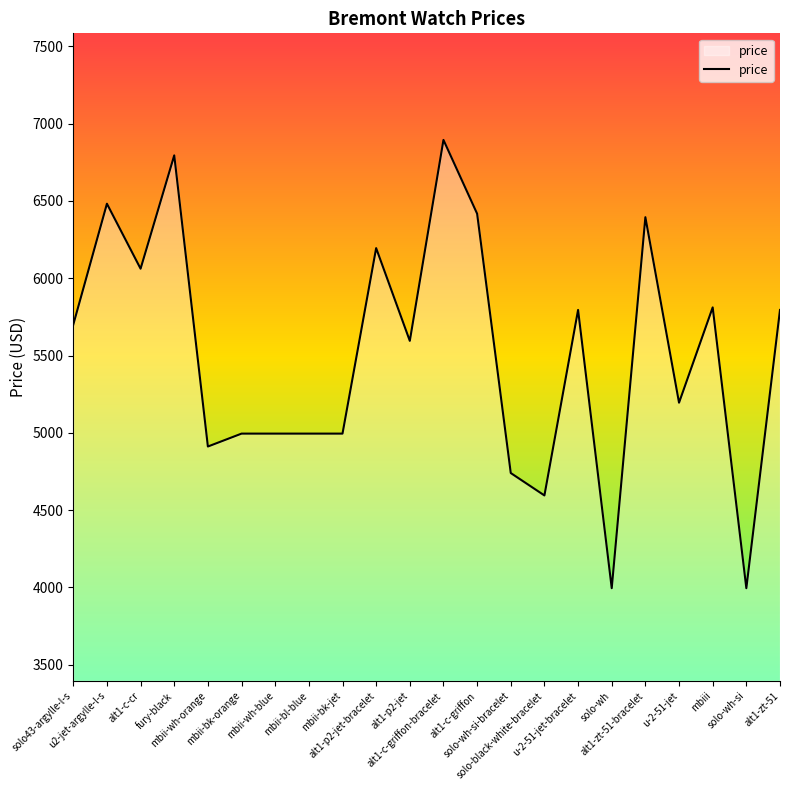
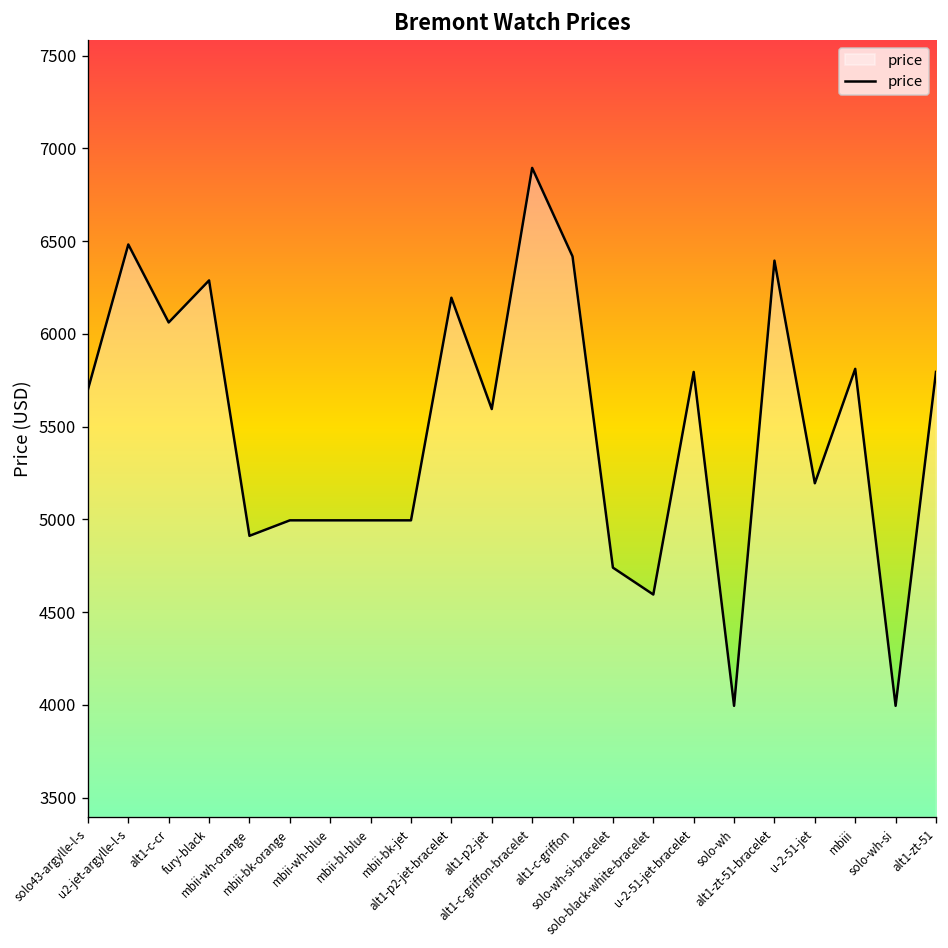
fury-black: 6800 -> 6290
